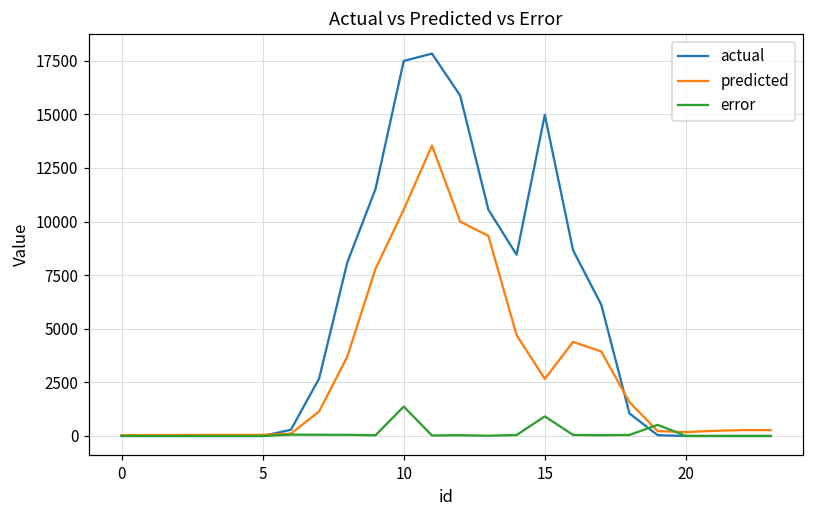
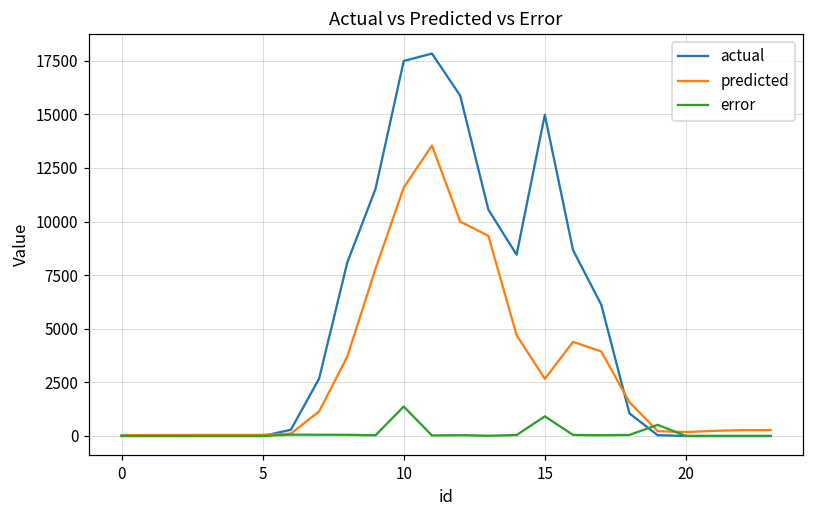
predicted, 10: 10600 -> 11600
